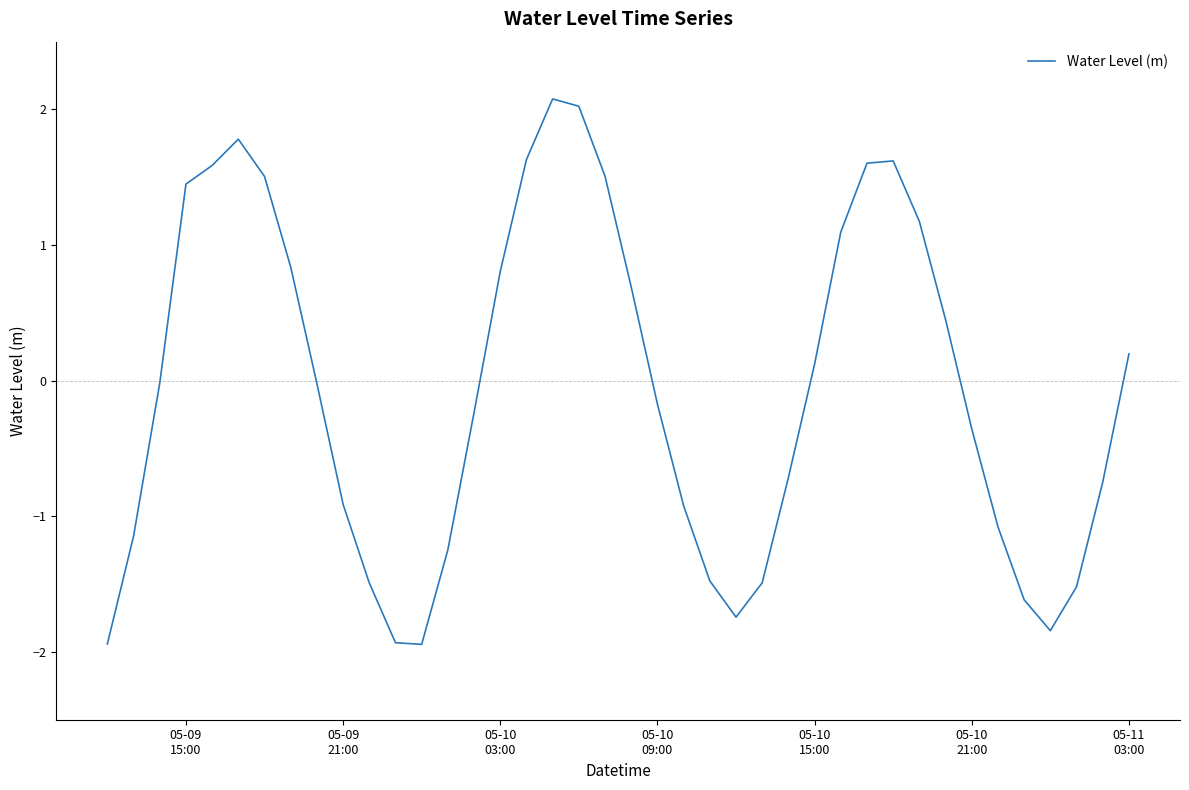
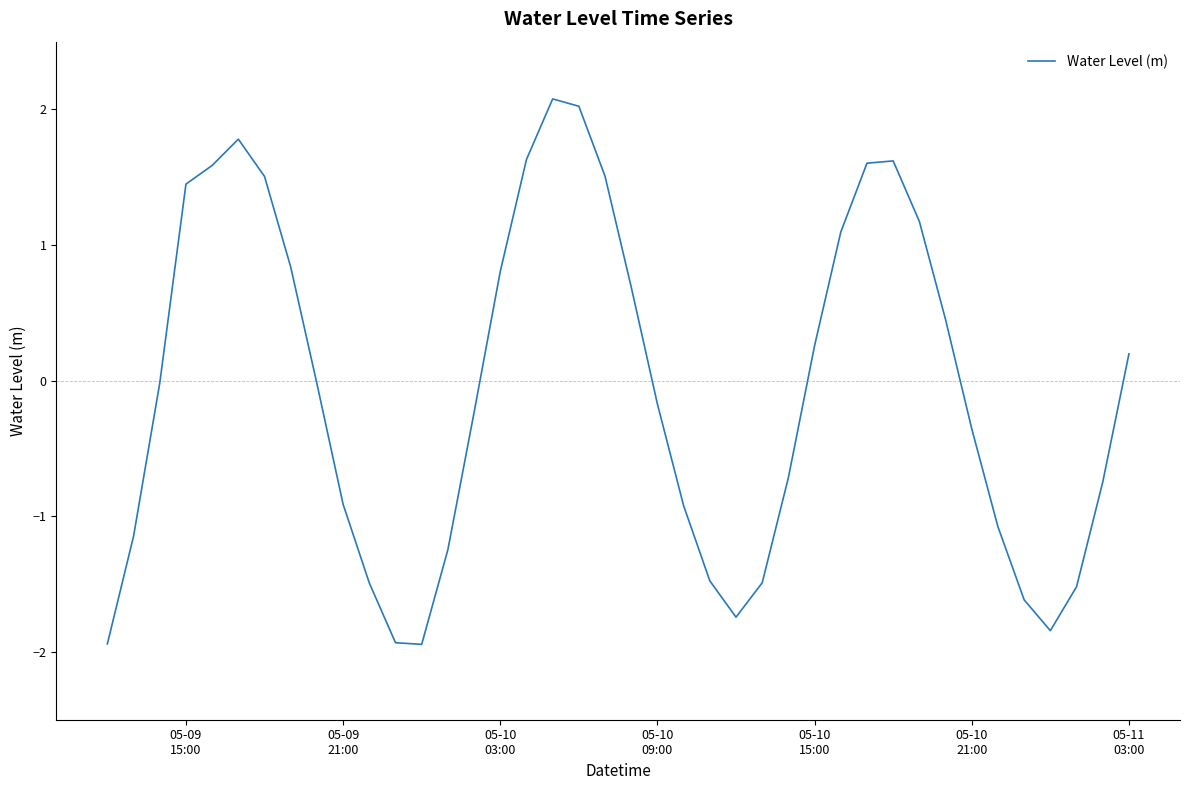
05-10 15:00: 0.12 -> 0.26
